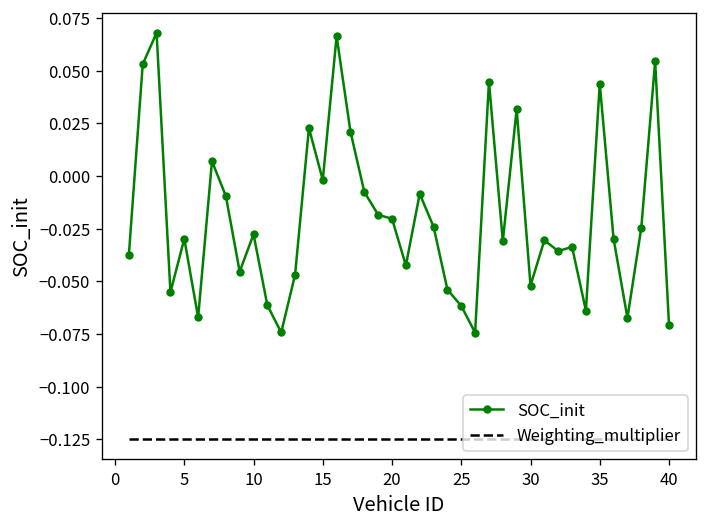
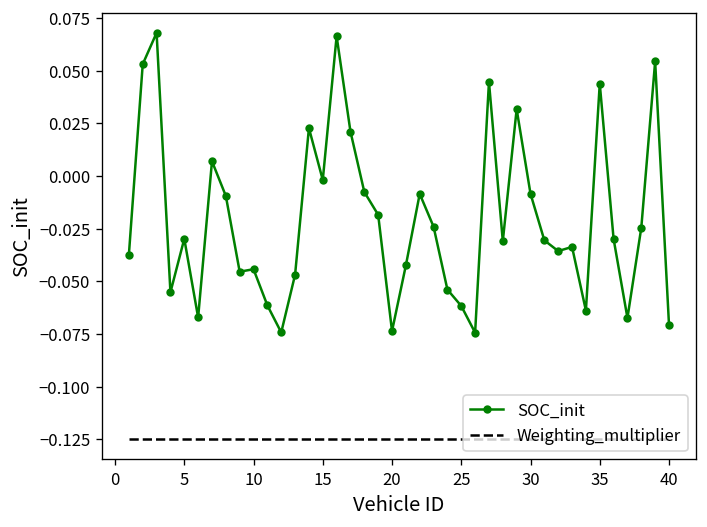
SOC_init, 10: -0.028 -> -0.044
SOC_init, 20: -0.020 -> -0.074
SOC_init, 30: -0.052 -> -0.008
